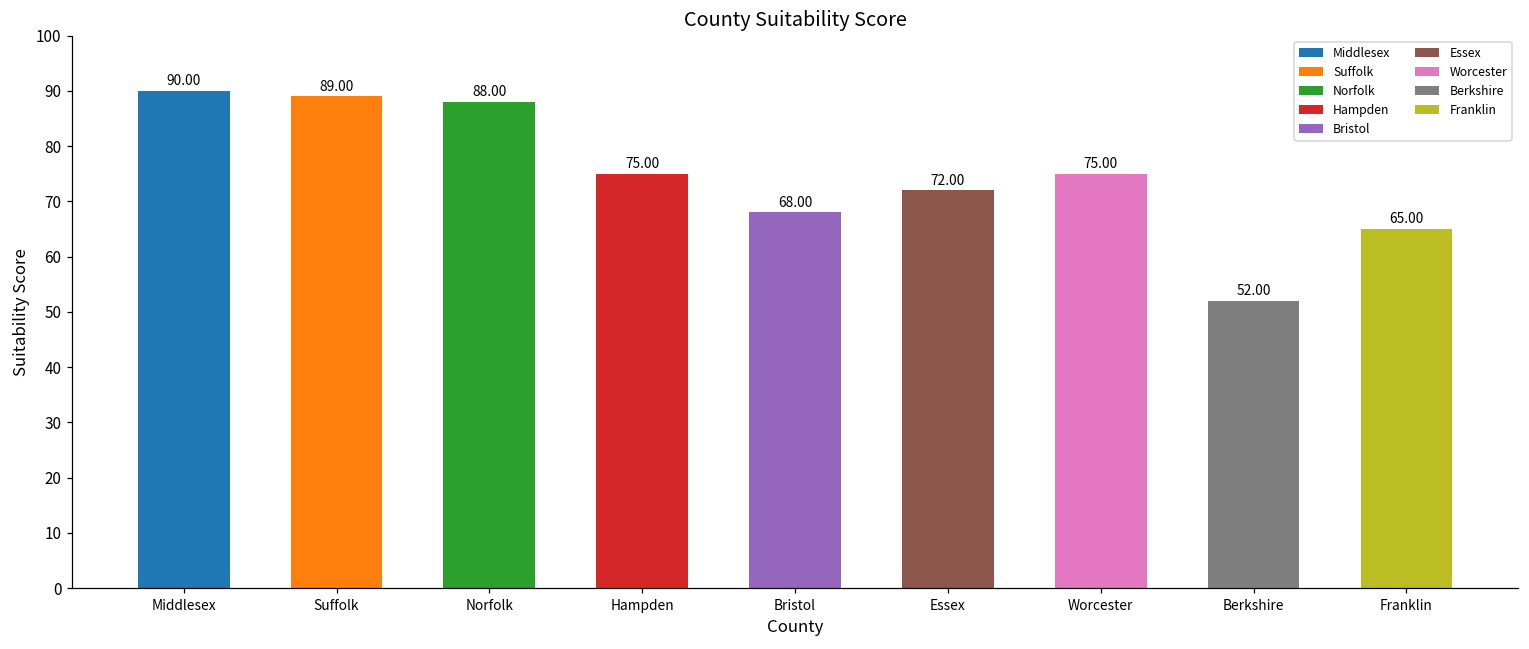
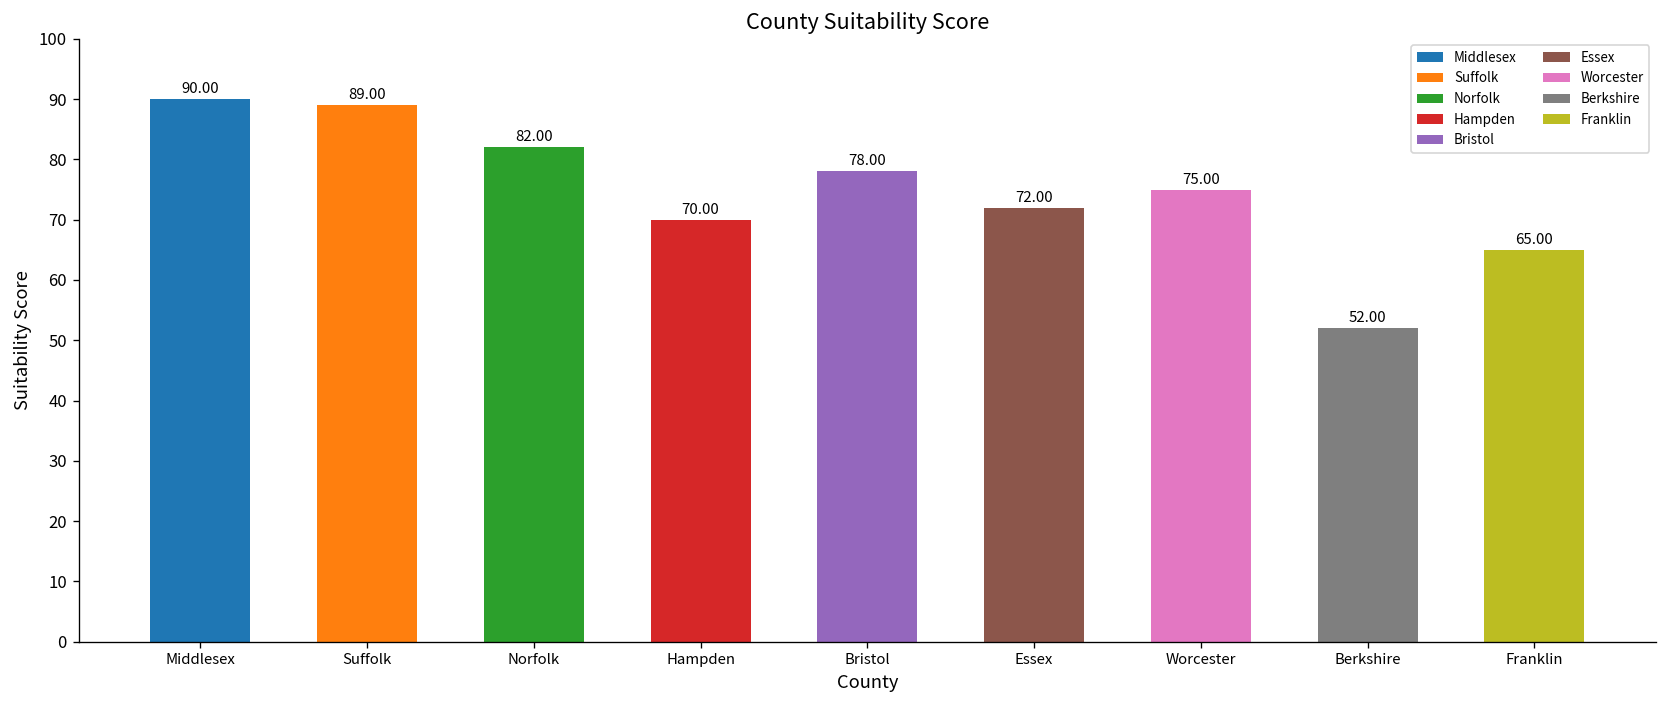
Norfolk: 88.00 -> 82.00
Hampden: 75.00 -> 70.00
Bristol: 68.00 -> 78.00
